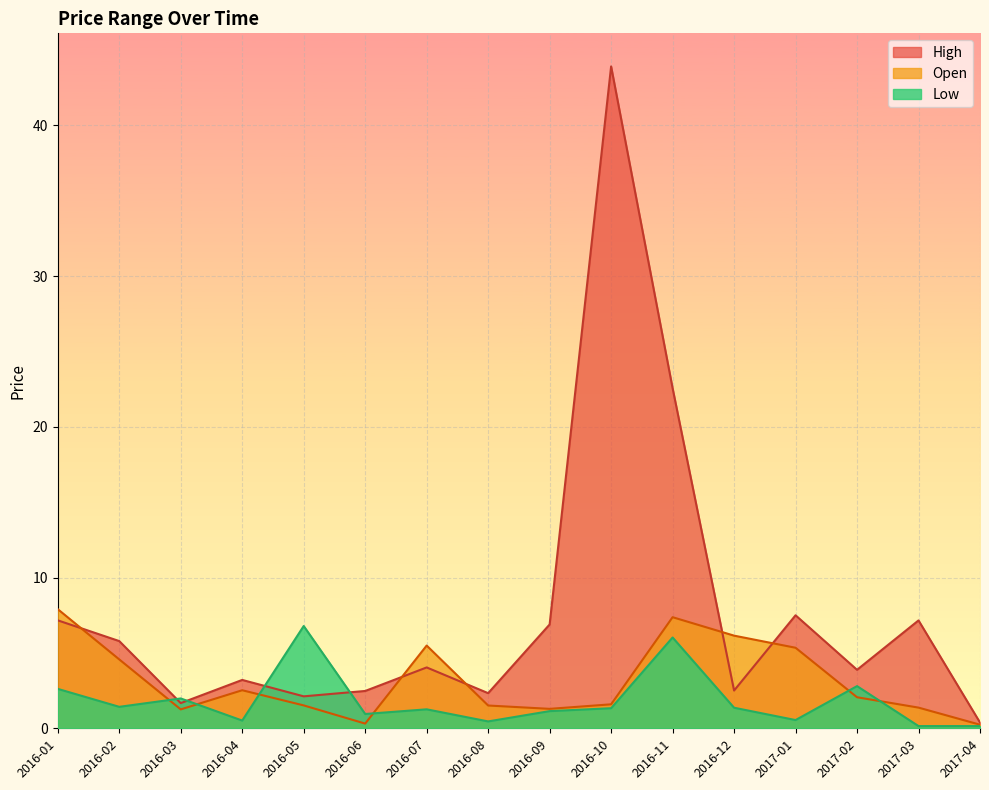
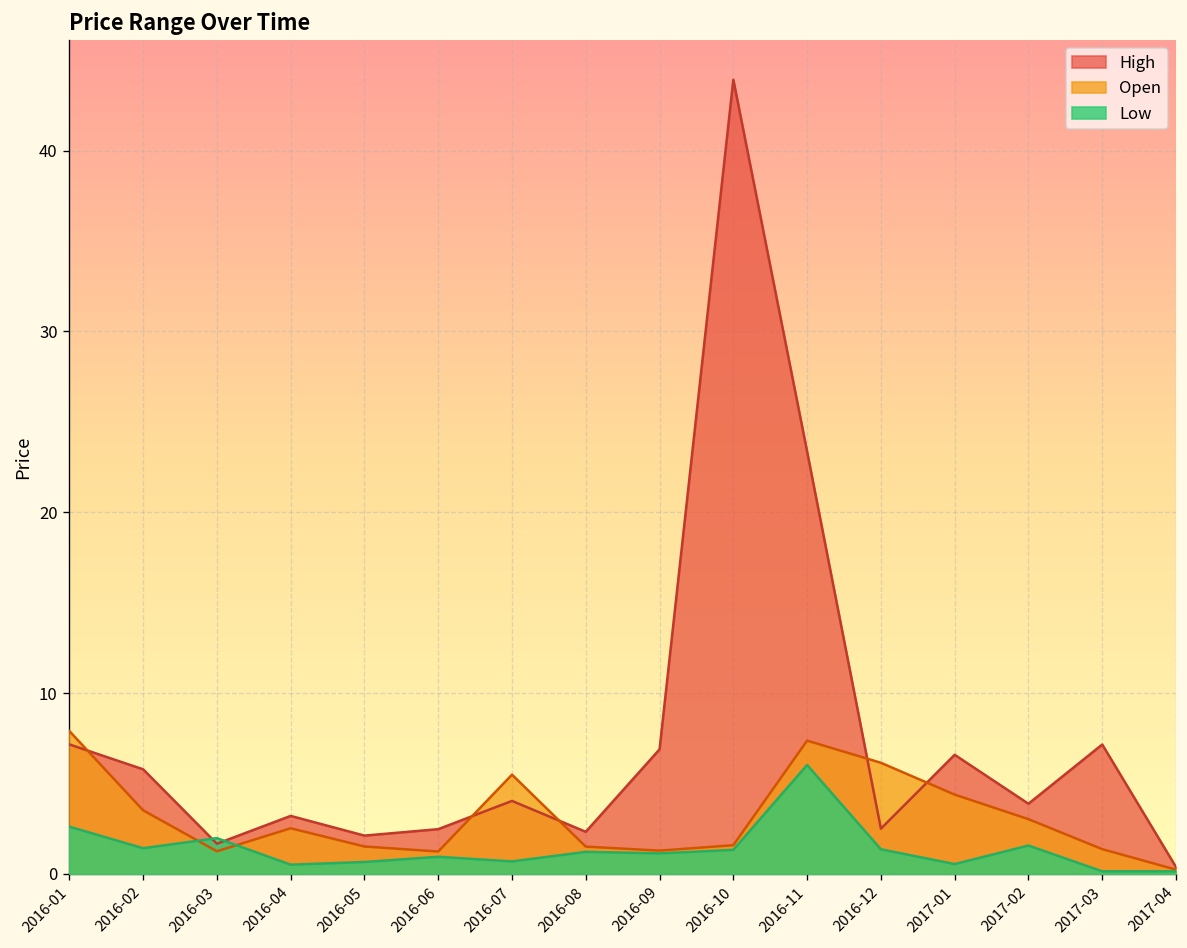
Open, 2016-02: 4.6 -> 3.5
Low, 2016-05: 6.8 -> 0.7
Open, 2016-06: 0.3 -> 1.2
Low, 2016-07: 1.3 -> 0.7
Low, 2016-08: 0.5 -> 1.2
High, 2016-11: 22.6 -> 23.4
High, 2017-01: 7.5 -> 6.6
Open, 2017-01: 5.3 -> 4.4
Open, 2017-02: 2.1 -> 3.0
Low, 2017-02: 2.8 -> 1.6
